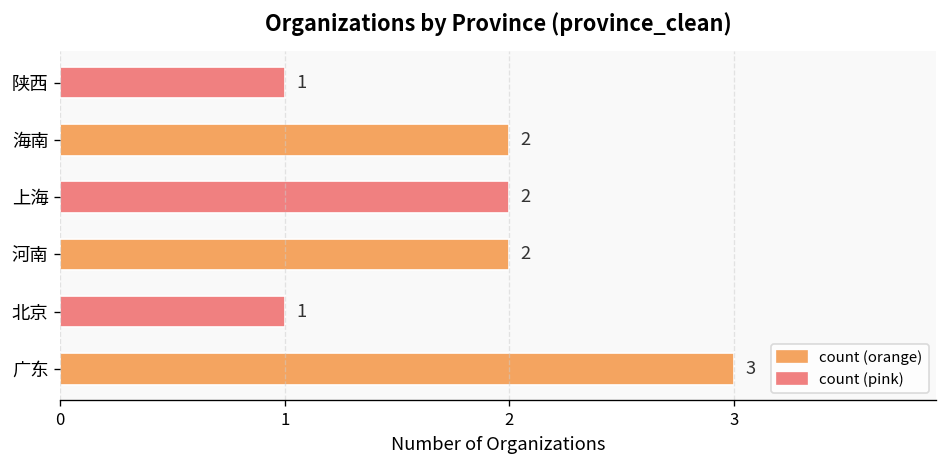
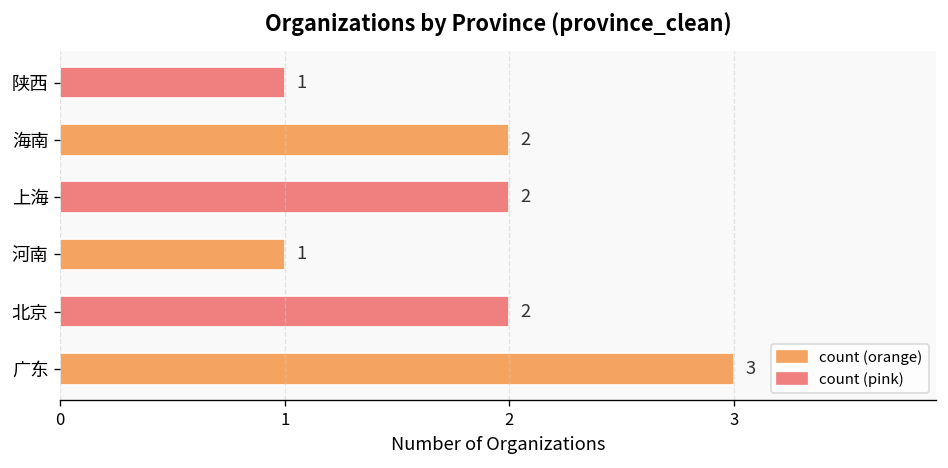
河南: 2 -> 1
北京: 1 -> 2
